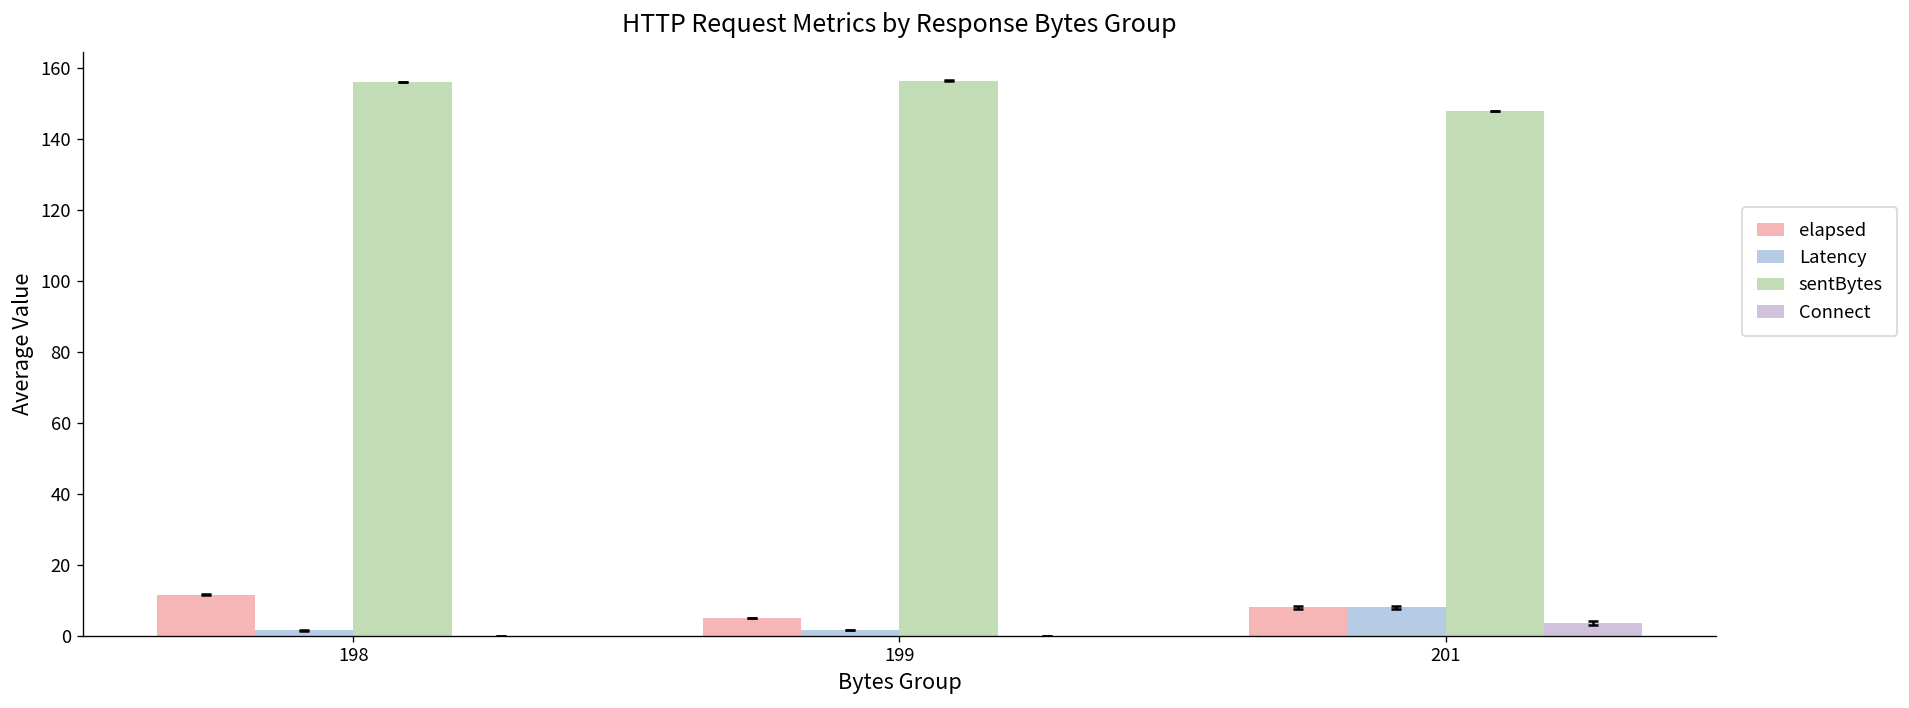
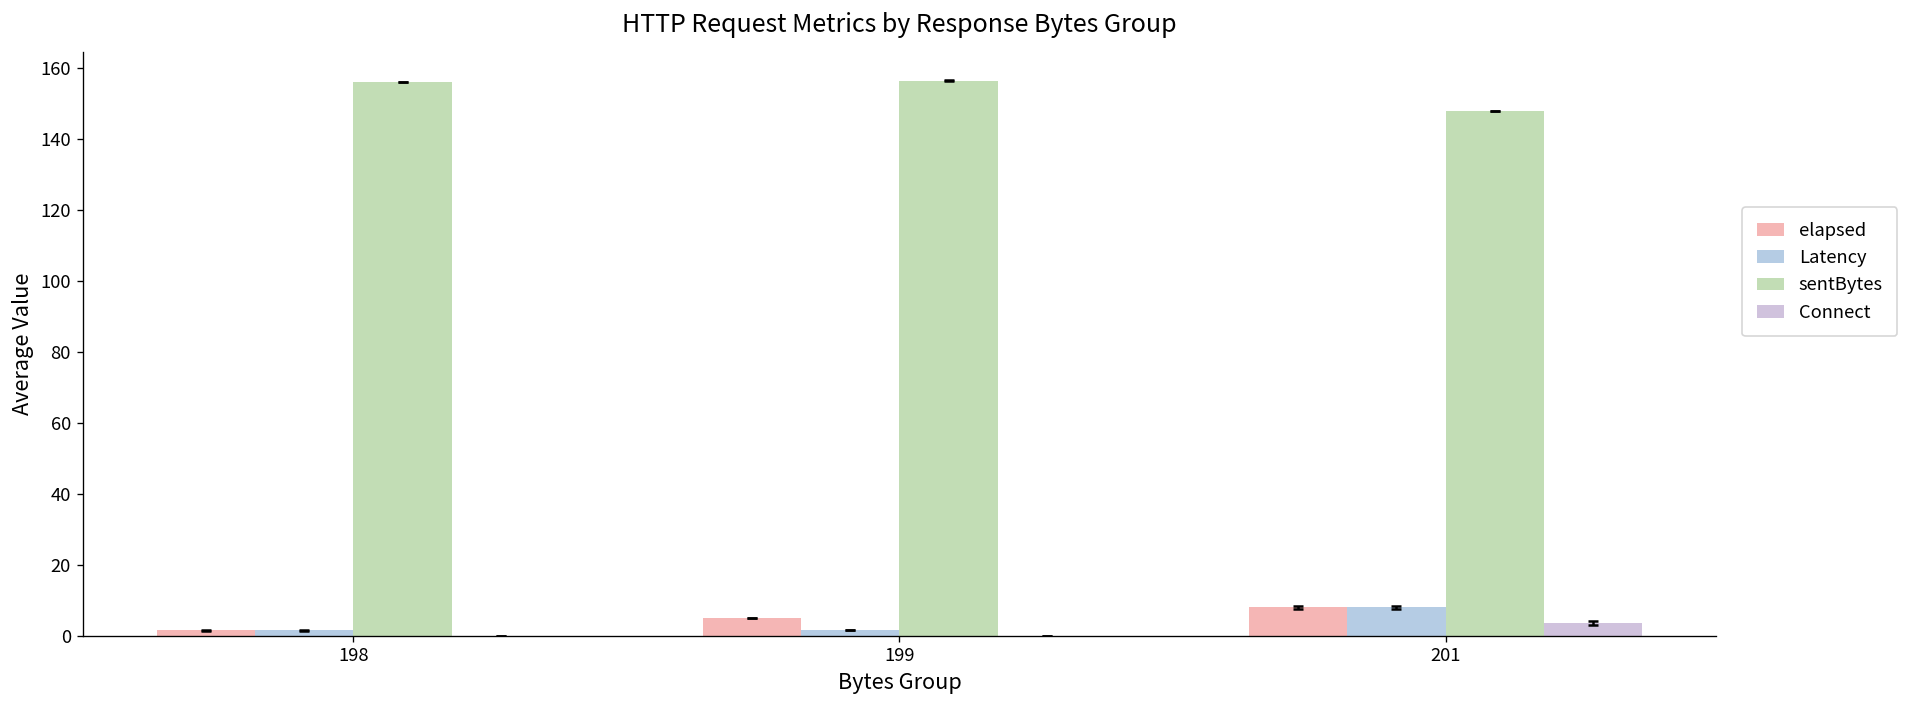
elapsed, 198: 12 -> 2
